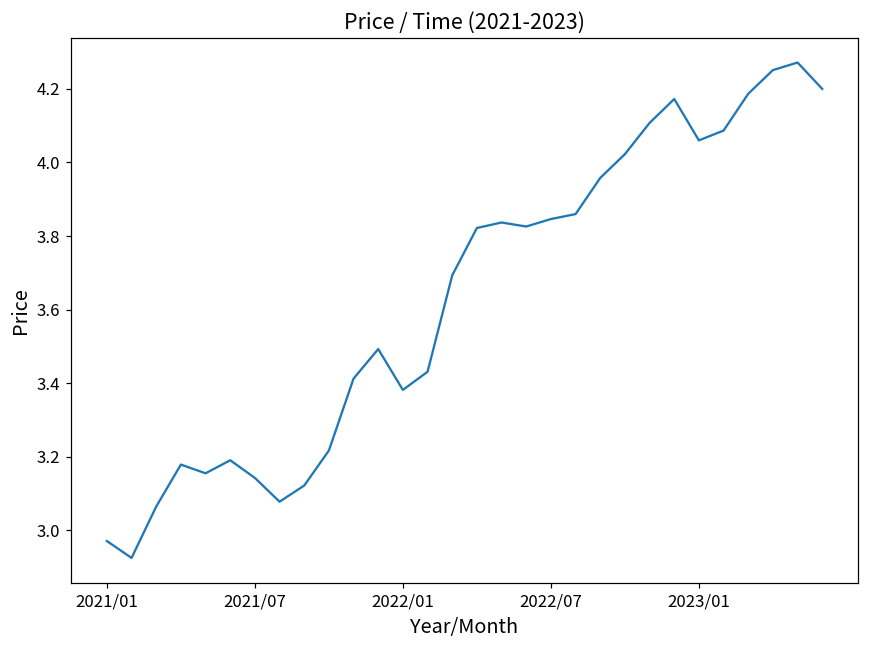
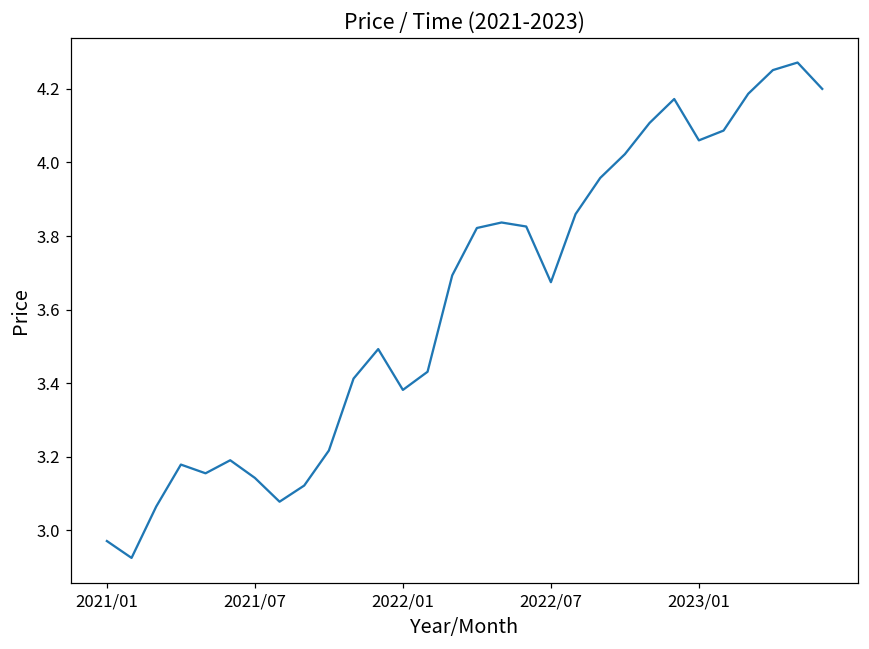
2022/07: 3.85 -> 3.67
